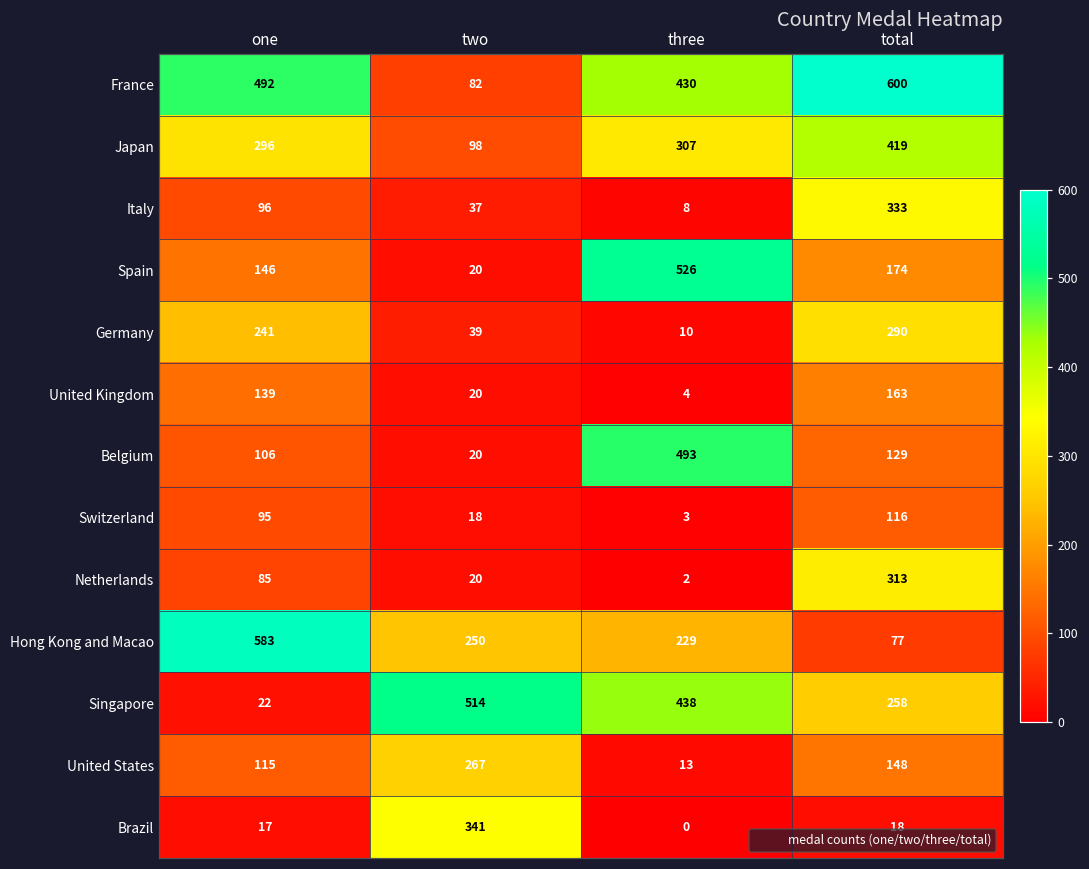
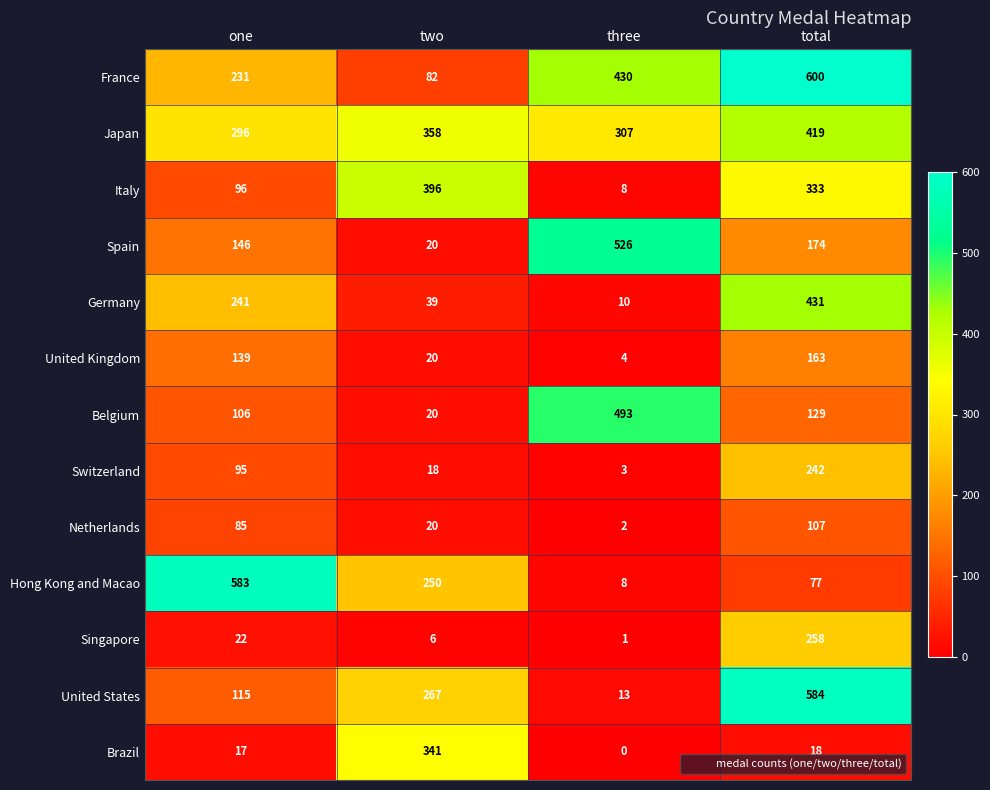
France, one: 492 -> 231
Japan, two: 98 -> 358
Italy, two: 37 -> 396
Germany, total: 290 -> 431
Switzerland, total: 116 -> 242
Netherlands, total: 313 -> 107
Hong Kong and Macao, three: 229 -> 8
Singapore, two: 514 -> 6
Singapore, three: 438 -> 1
United States, total: 148 -> 584
